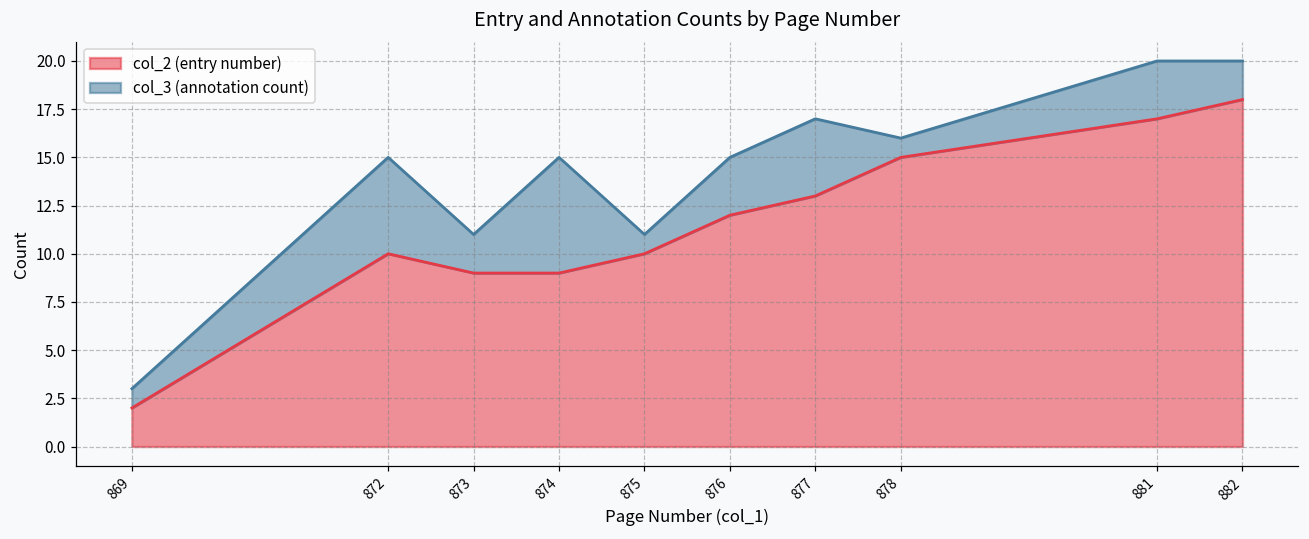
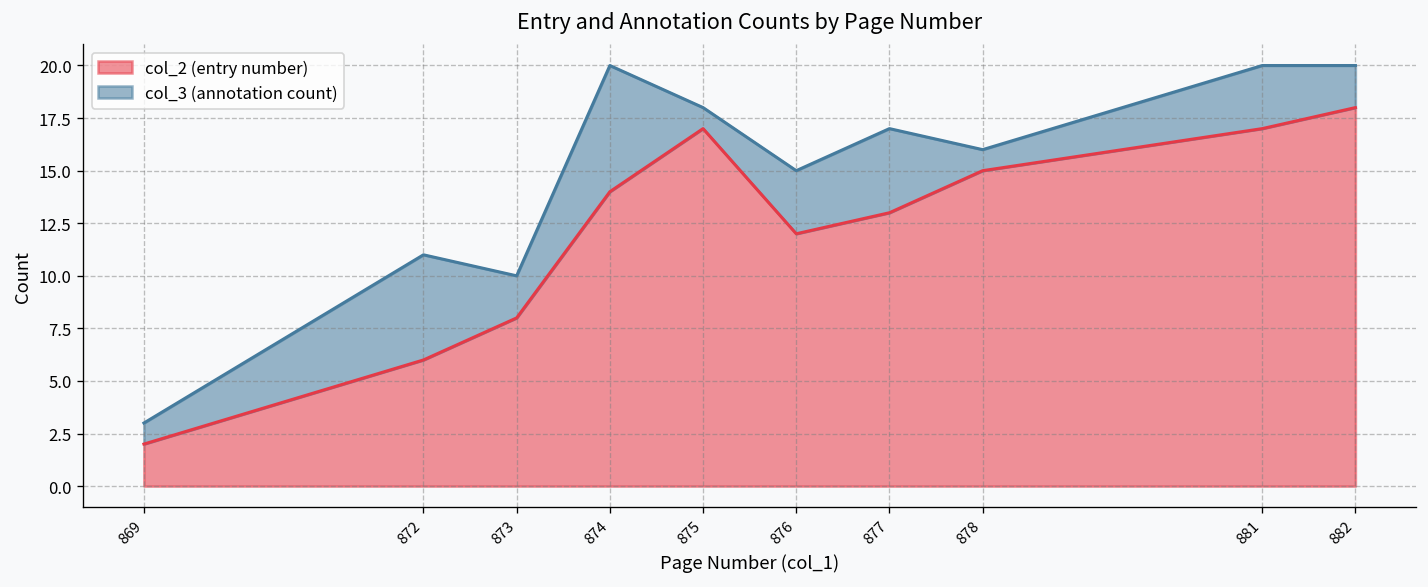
col_2 (entry number), 872: 10 -> 6
col_2 (entry number), 873: 9 -> 8
col_2 (entry number), 874: 9 -> 14
col_2 (entry number), 875: 10 -> 17
